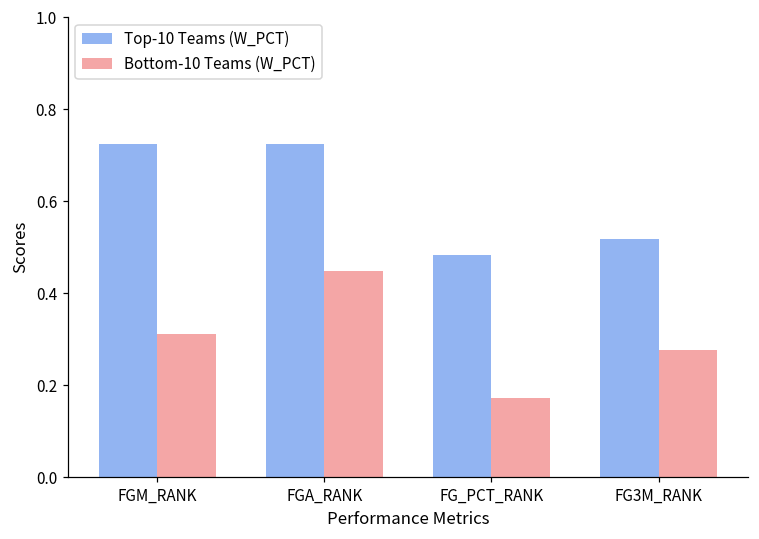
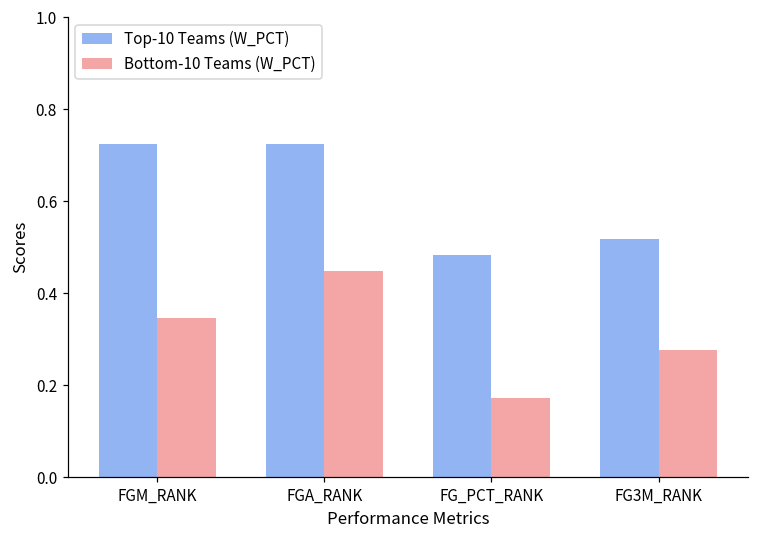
Bottom-10 Teams (W_PCT), FGM_RANK: 0.31 -> 0.34
